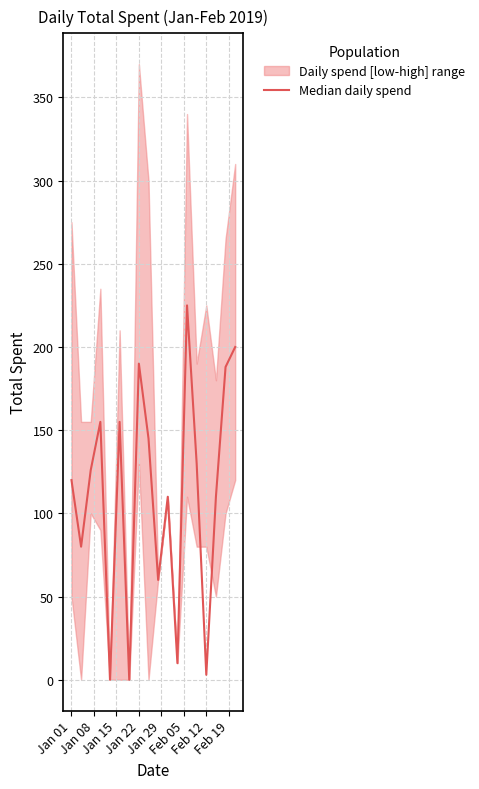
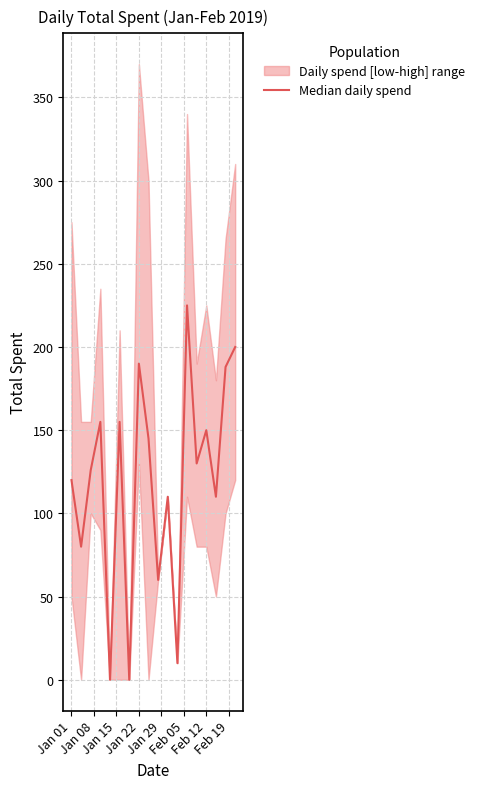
Median daily spend, Feb 12: 3 -> 150
